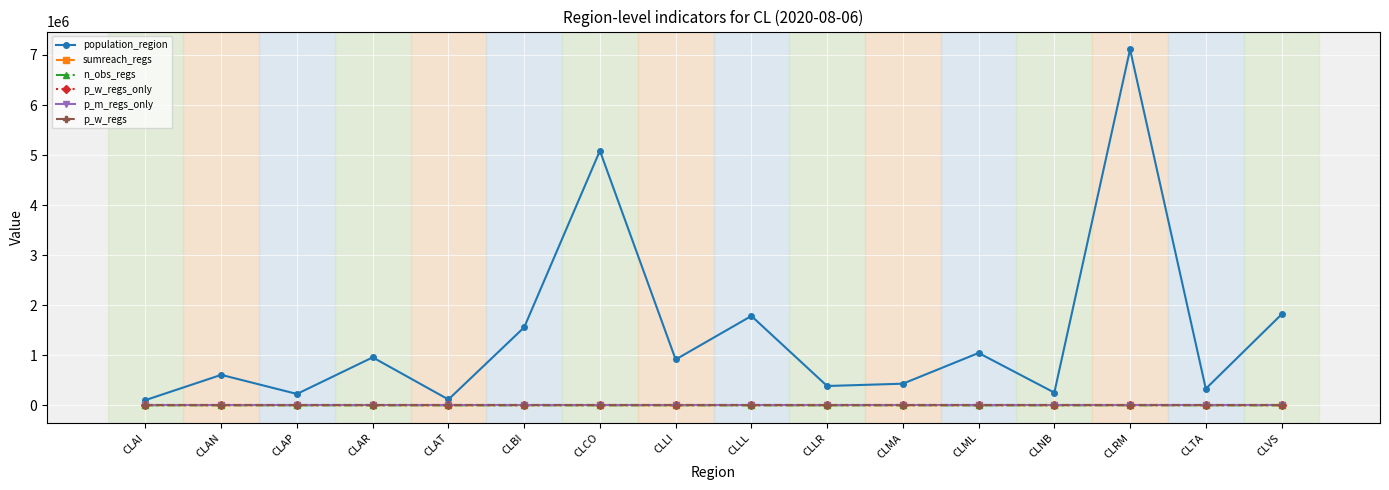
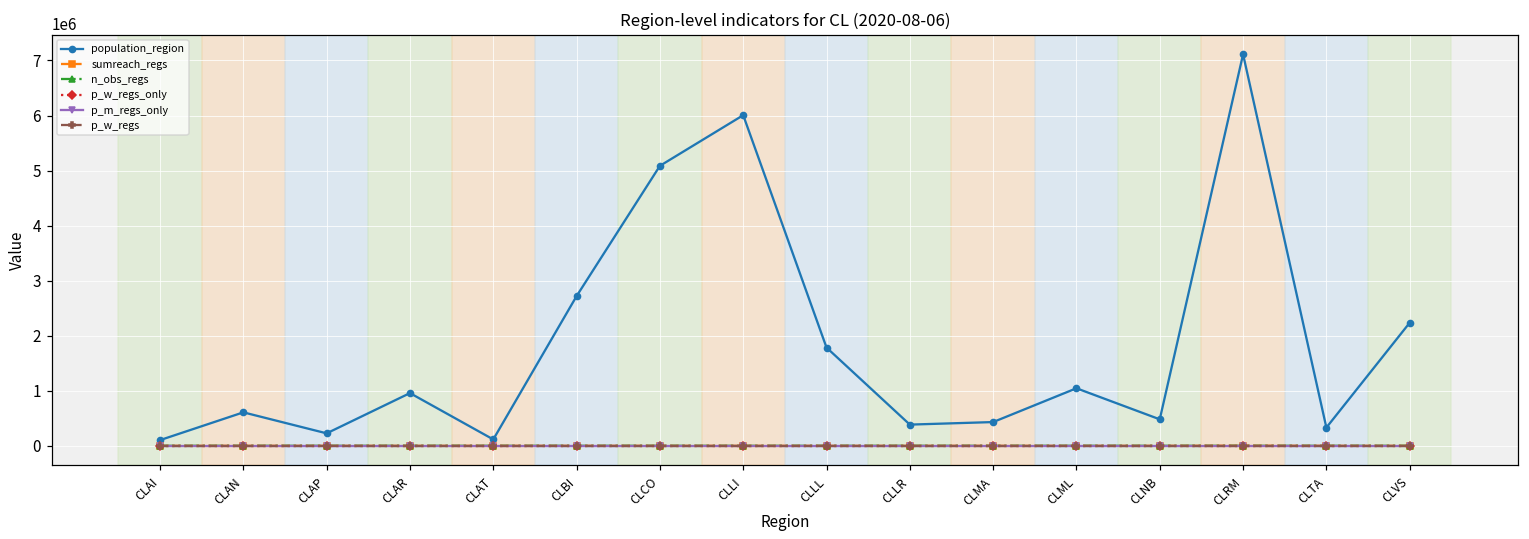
population_region, CLBI: 1600000 -> 2700000
population_region, CLLI: 900000 -> 6000000
population_region, CLNB: 300000 -> 500000
population_region, CLVS: 1800000 -> 2200000
